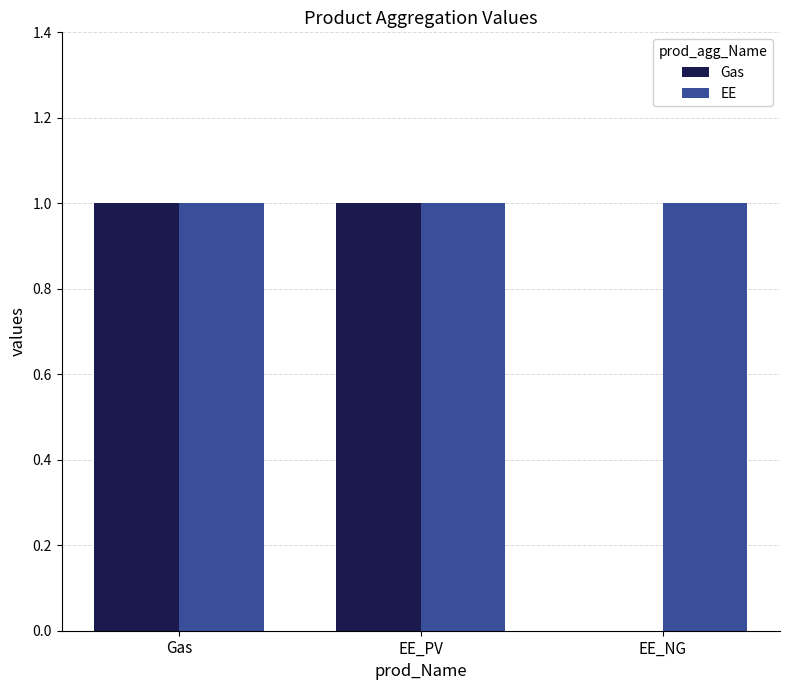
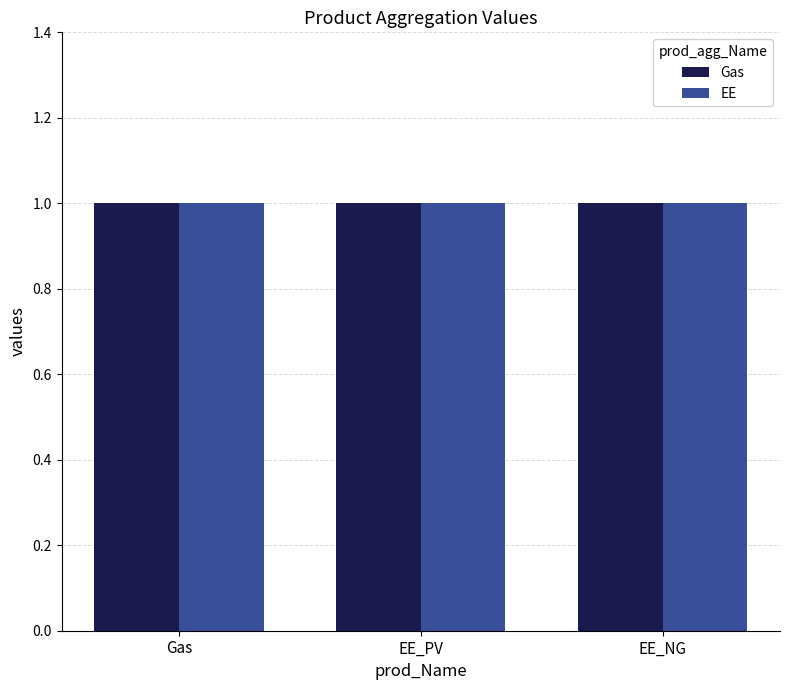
Gas, EE_NG: 0 -> 1
